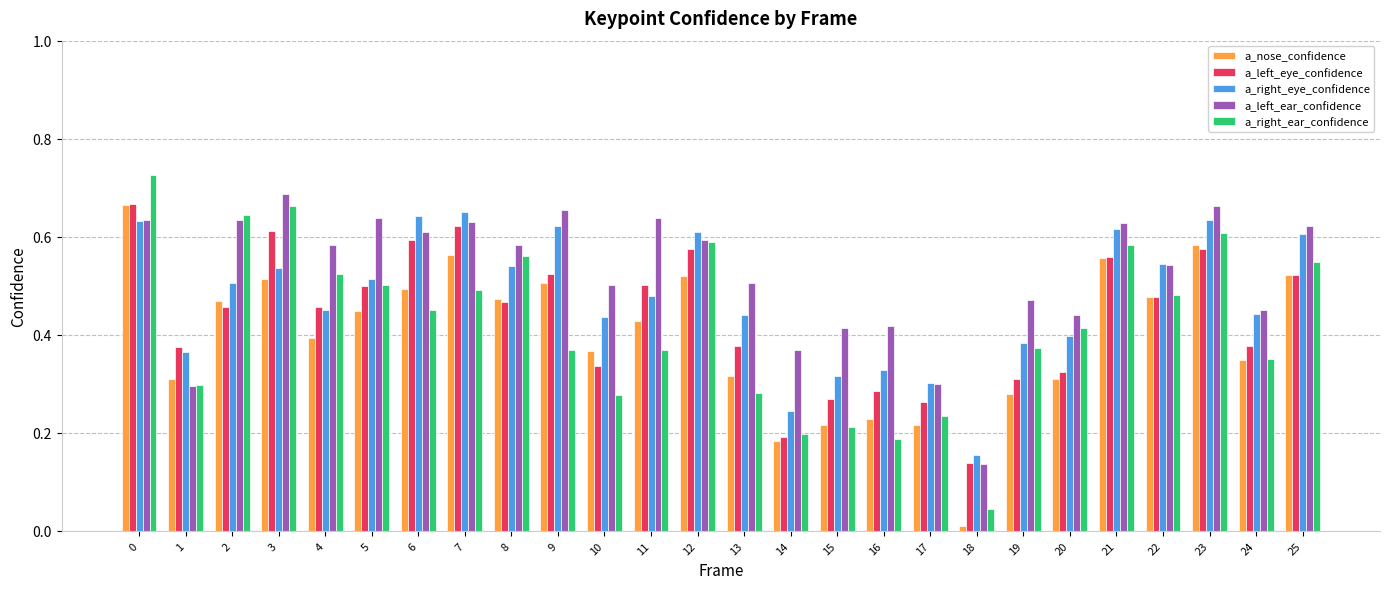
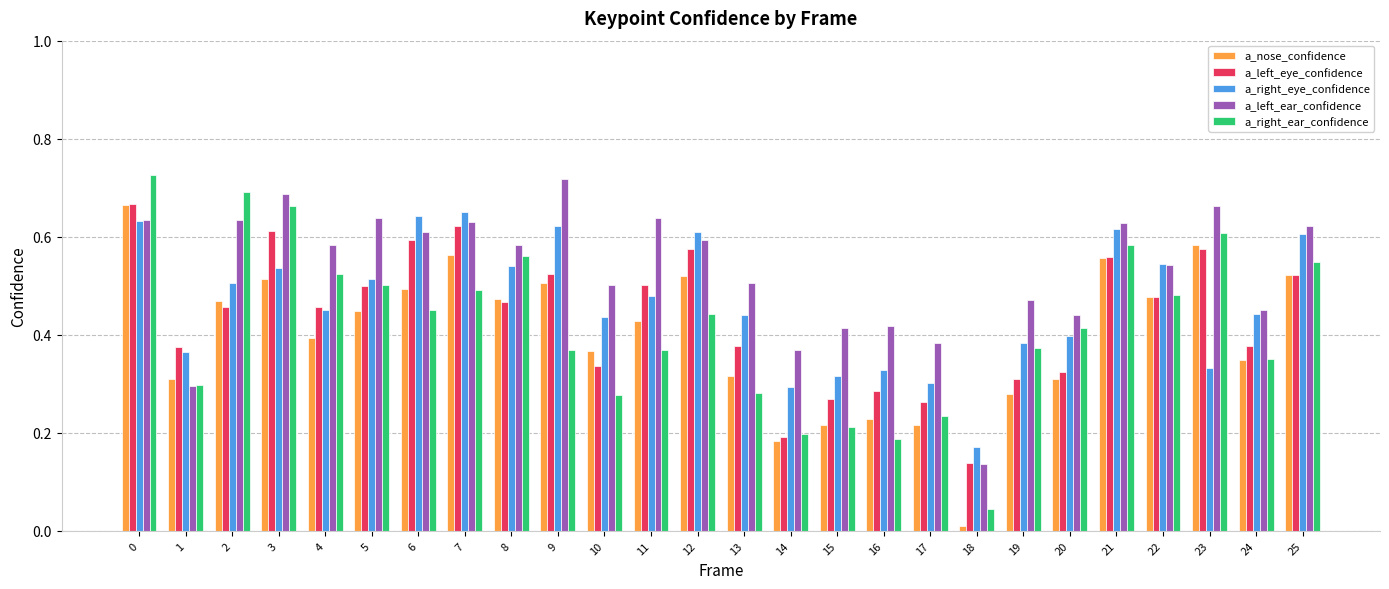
a_right_ear_confidence, 2: 0.64 -> 0.69
a_left_ear_confidence, 9: 0.65 -> 0.72
a_right_ear_confidence, 12: 0.59 -> 0.44
a_right_eye_confidence, 14: 0.24 -> 0.29
a_left_ear_confidence, 17: 0.30 -> 0.38
a_right_eye_confidence, 18: 0.16 -> 0.17
a_right_eye_confidence, 23: 0.63 -> 0.33
